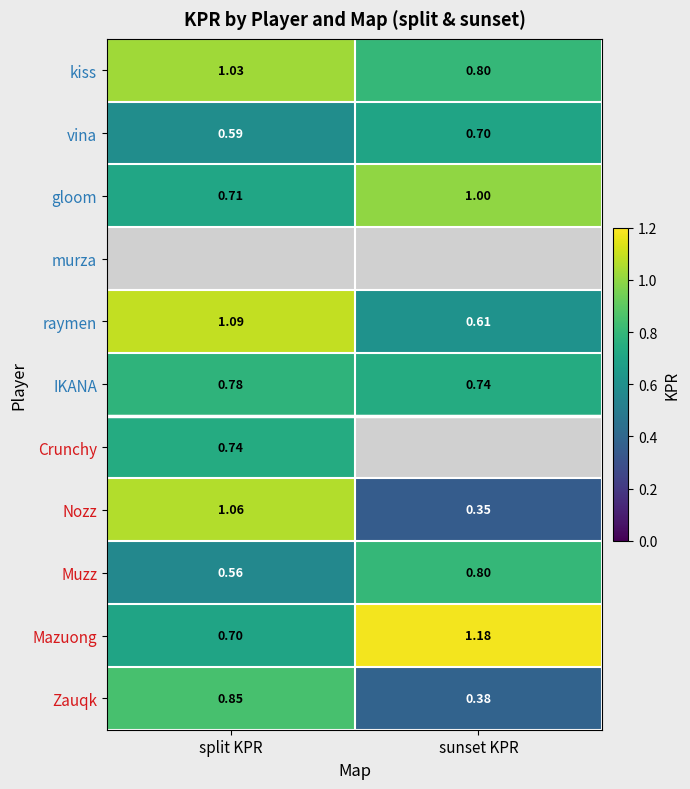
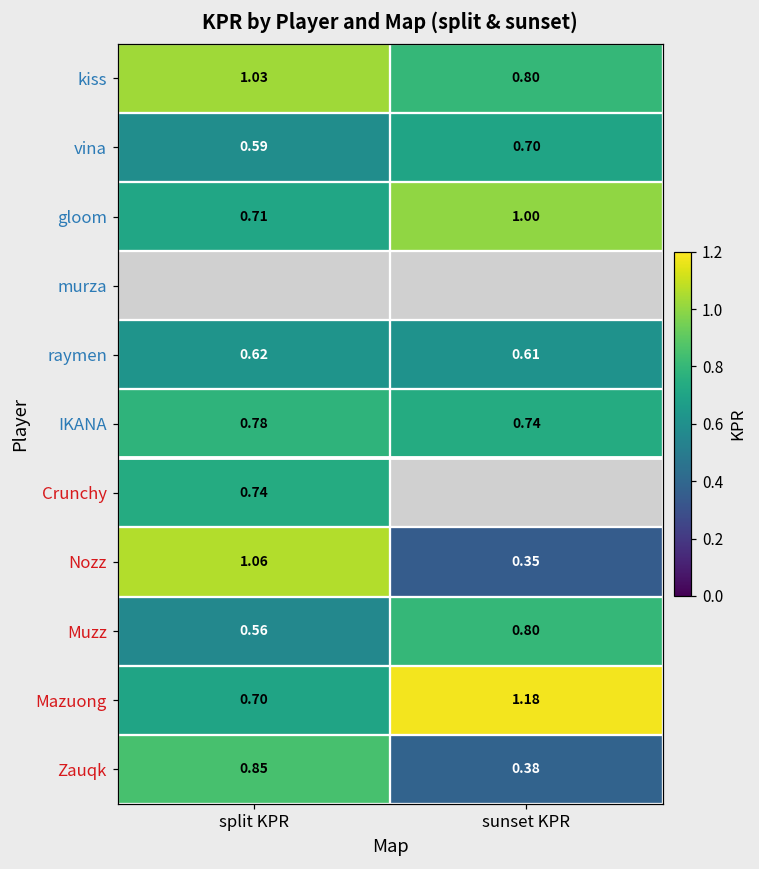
raymen, split KPR: 1.09 -> 0.62
